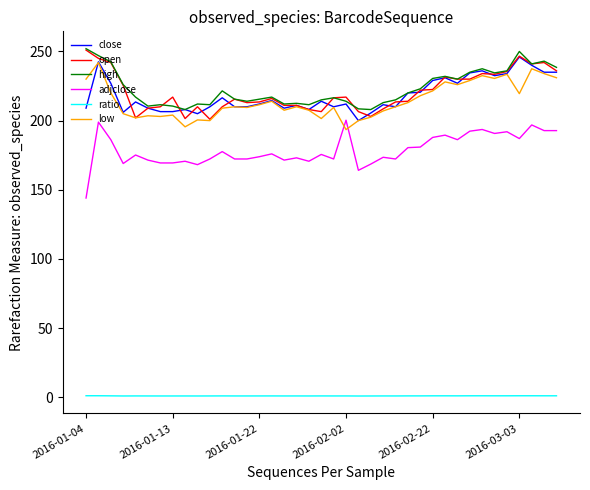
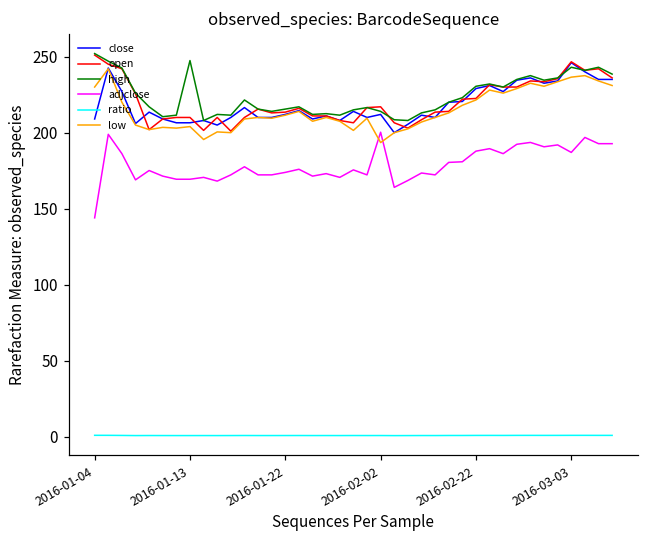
open, 2016-01-13: 217 -> 210
high, 2016-01-13: 211 -> 247
high, 2016-03-03: 250 -> 243
low, 2016-03-03: 220 -> 237
